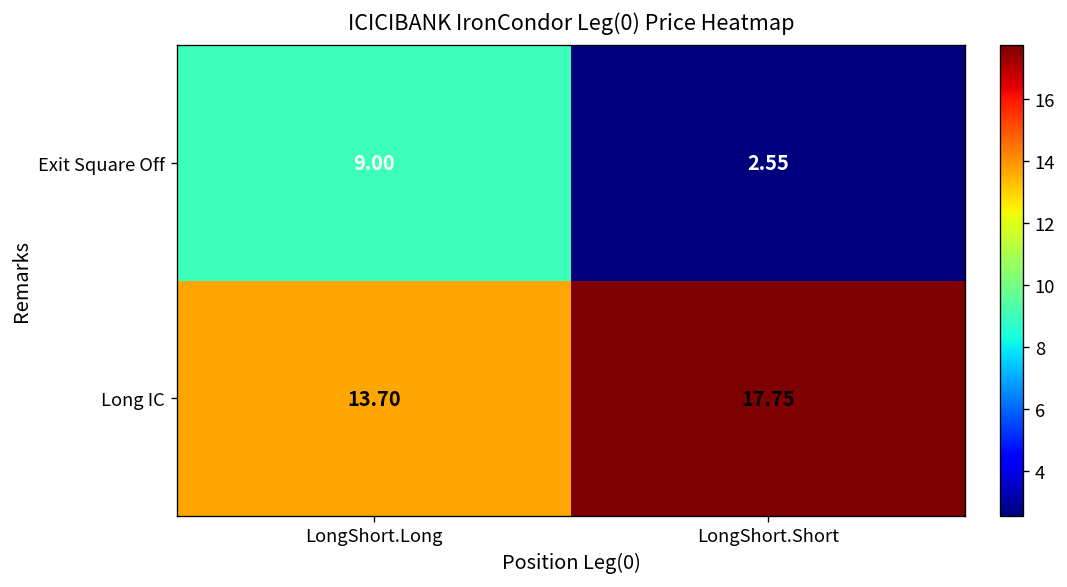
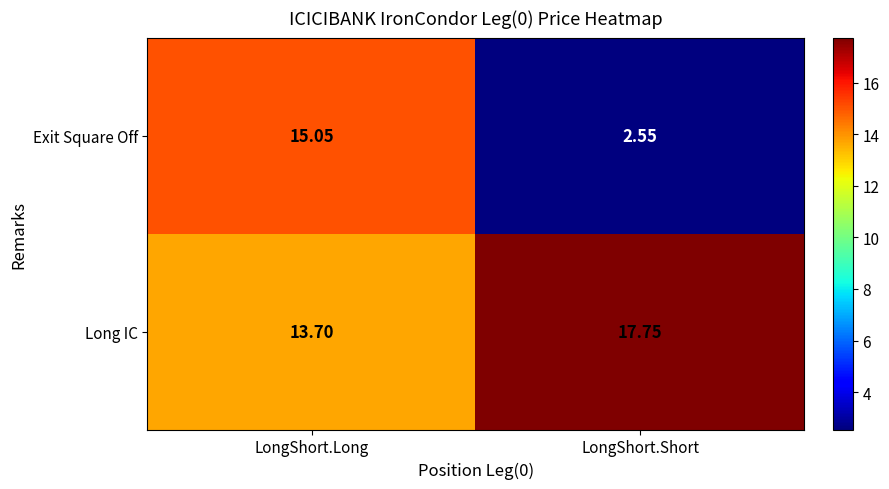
Exit Square Off, LongShort.Long: 9.00 -> 15.05
